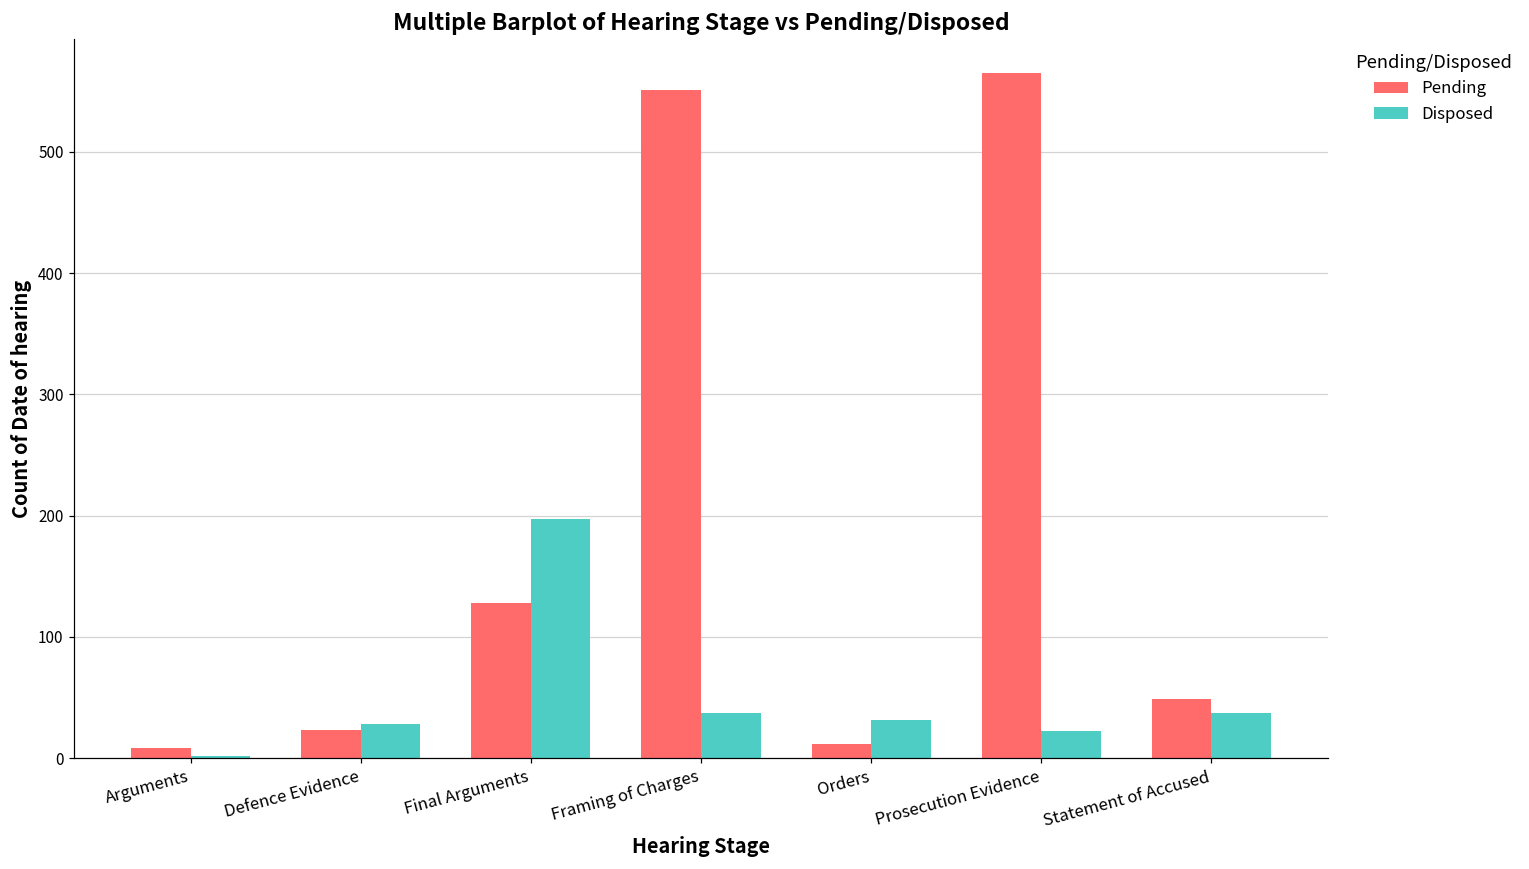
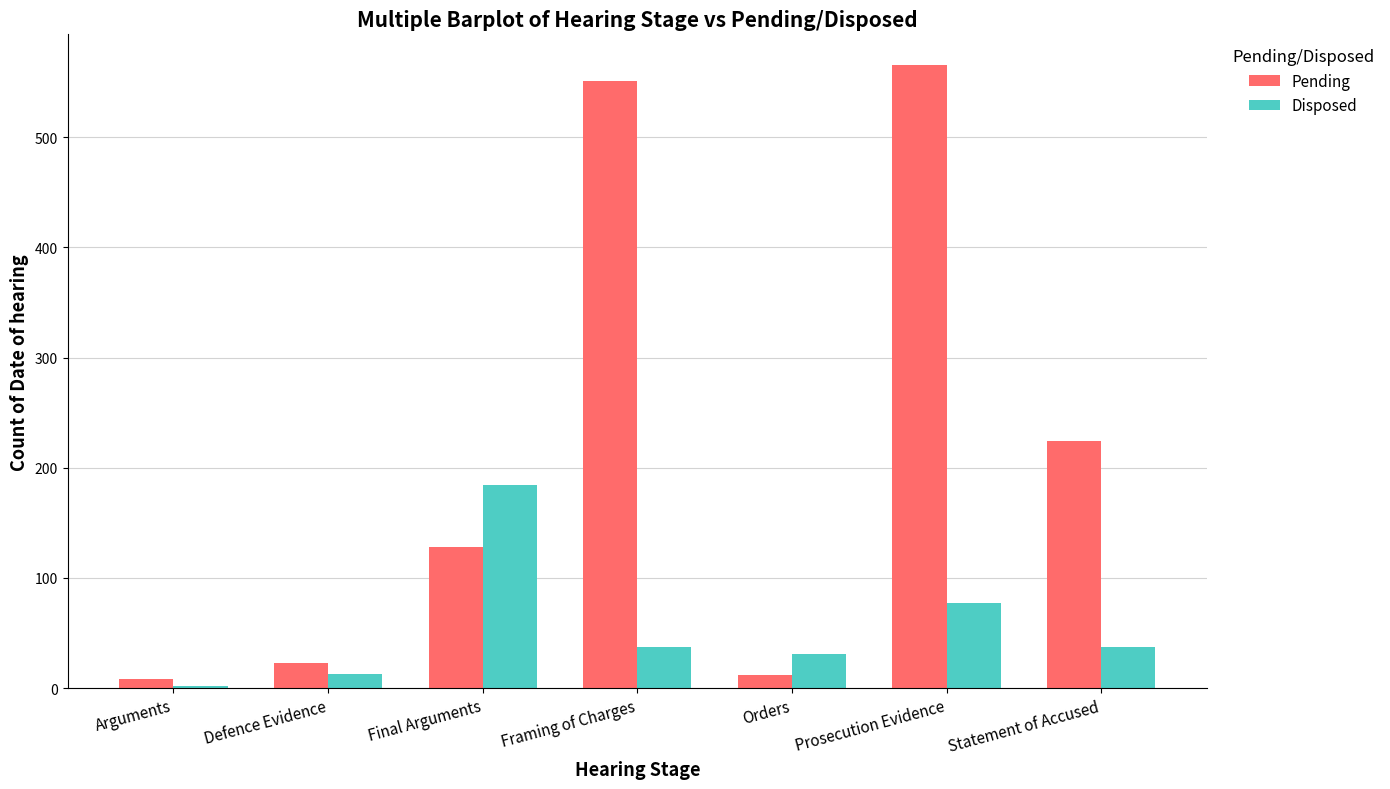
Disposed, Defence Evidence: 28 -> 13
Disposed, Final Arguments: 197 -> 184
Disposed, Prosecution Evidence: 22 -> 77
Pending, Statement of Accused: 49 -> 224
